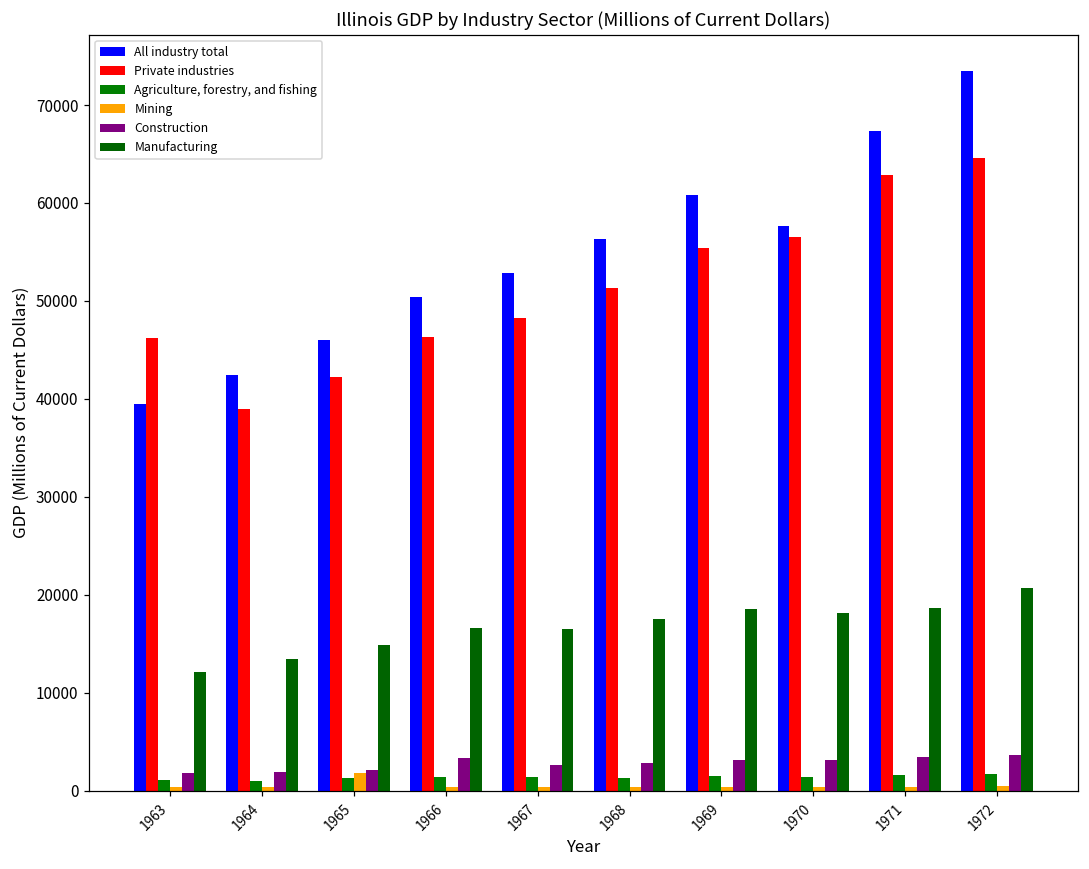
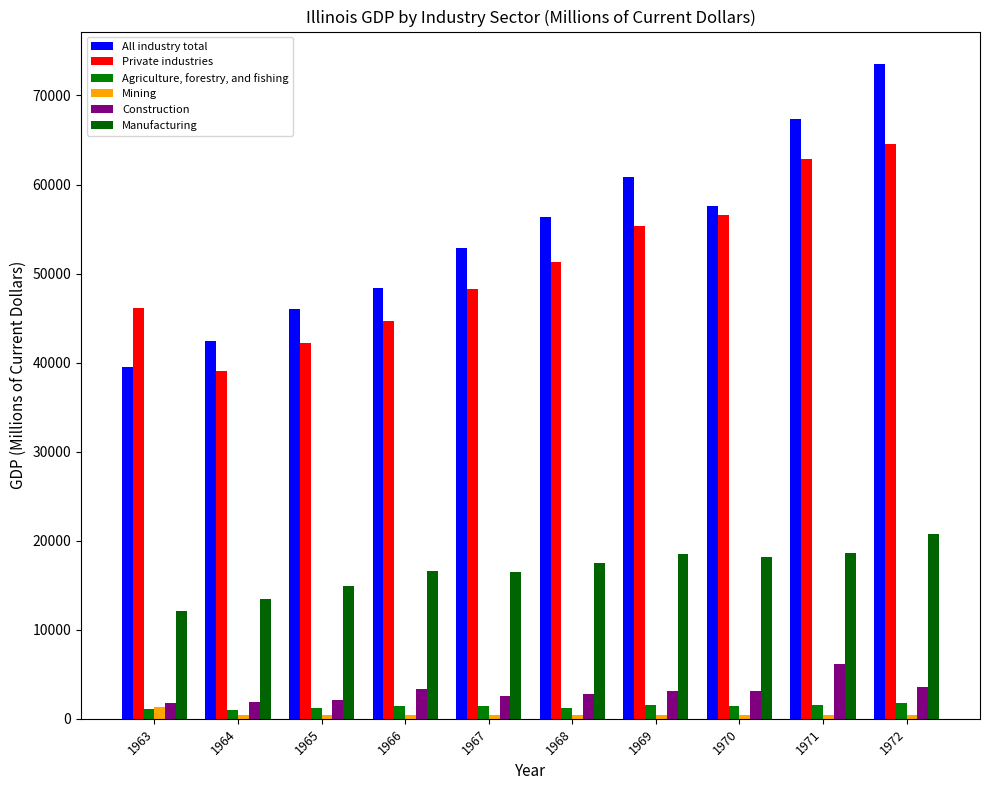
Mining, 1963: 0 -> 1000
Mining, 1965: 2000 -> 0
All industry total, 1966: 50000 -> 48000
Private industries, 1966: 46000 -> 45000
Construction, 1971: 3000 -> 6000
